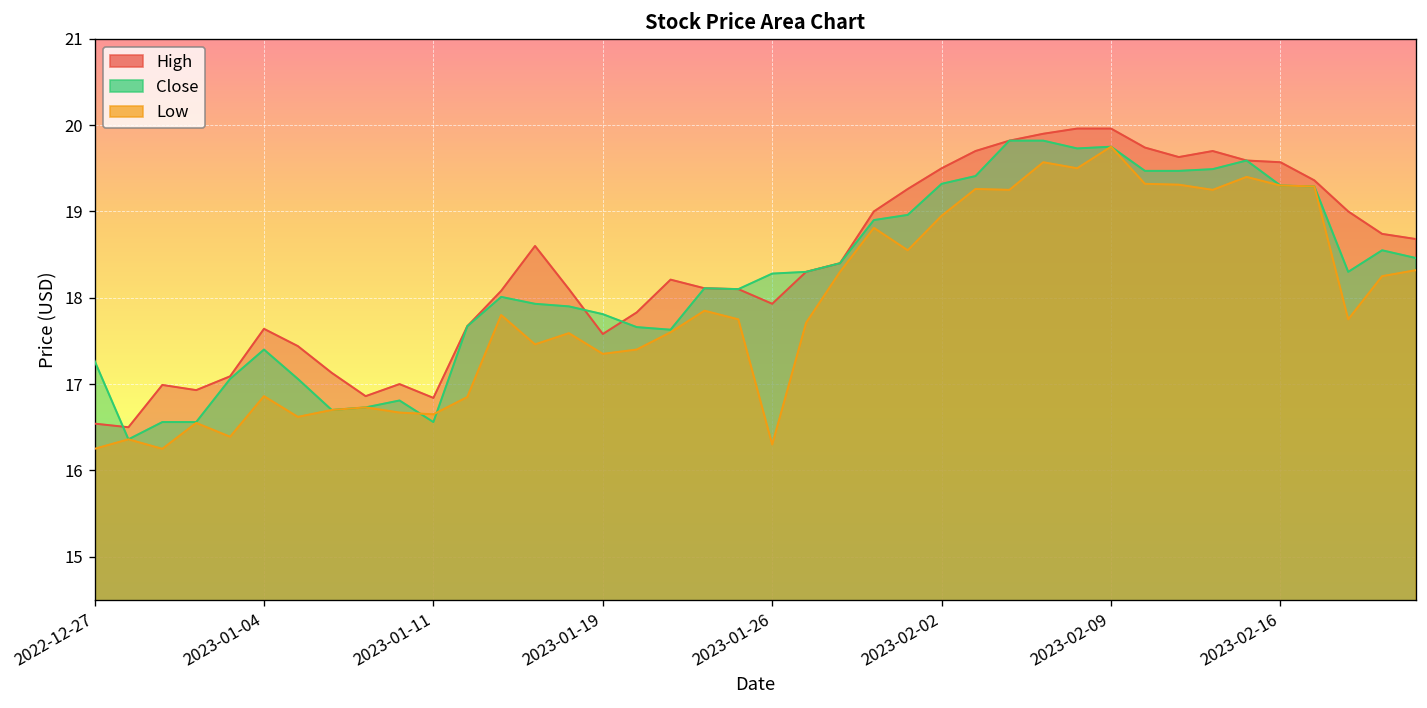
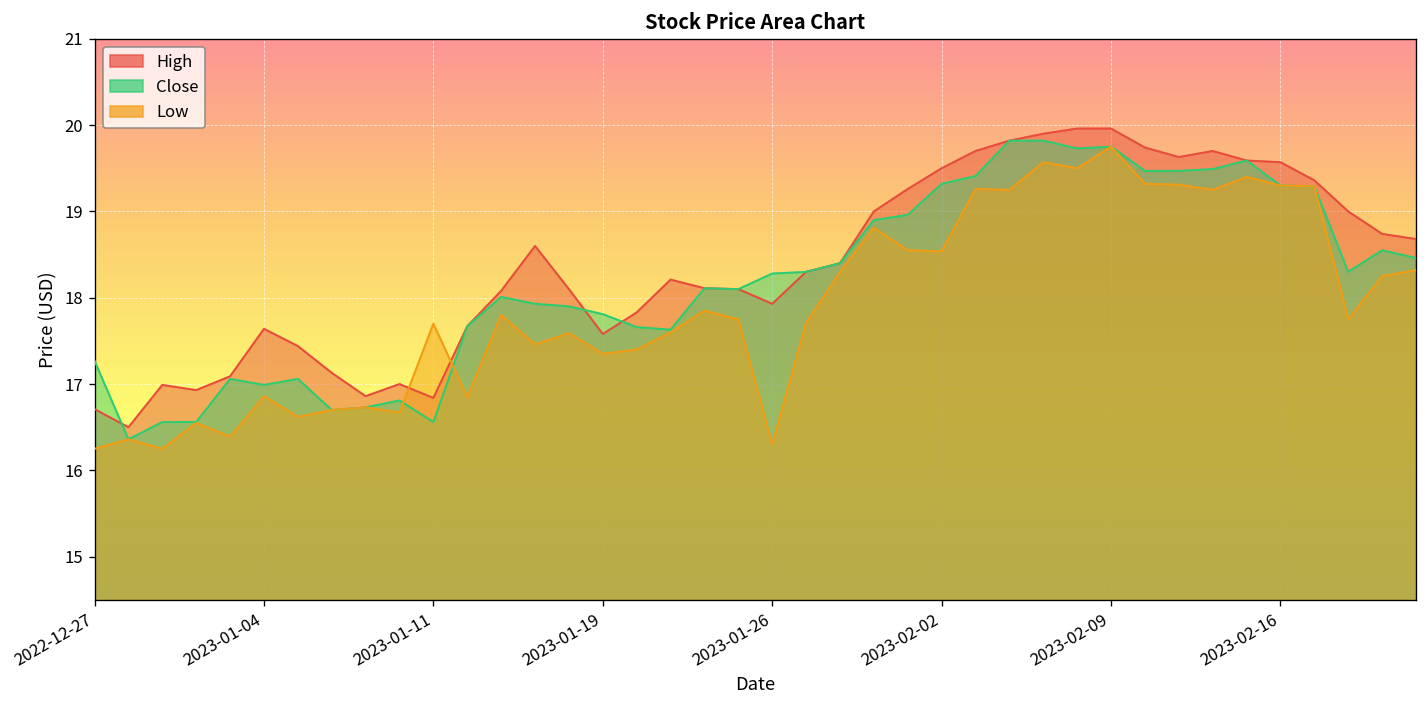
High, 2022-12-27: 16.5 -> 16.7
Close, 2023-01-04: 17.4 -> 17.0
Low, 2023-01-11: 16.7 -> 17.7
Low, 2023-02-02: 19.0 -> 18.5
